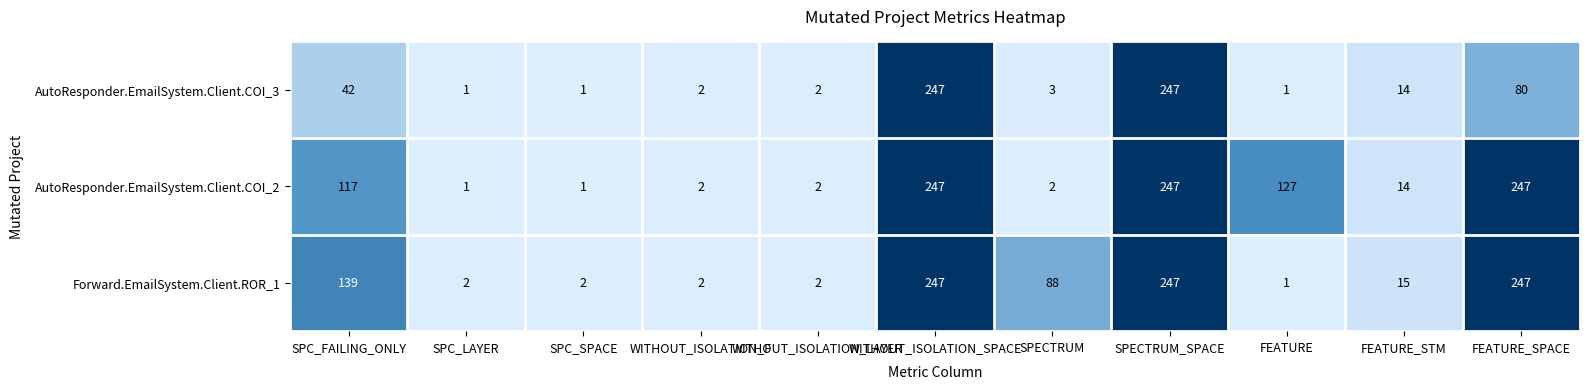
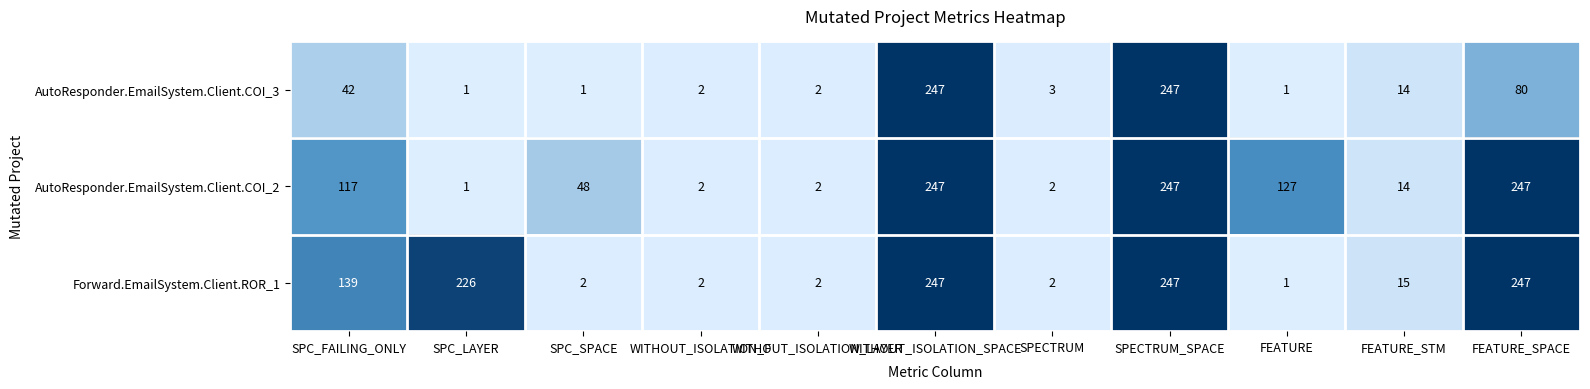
AutoResponder.EmailSystem.Client.COI_2, SPC_SPACE: 1 -> 48
Forward.EmailSystem.Client.ROR_1, SPC_LAYER: 2 -> 226
Forward.EmailSystem.Client.ROR_1, SPECTRUM: 88 -> 2
